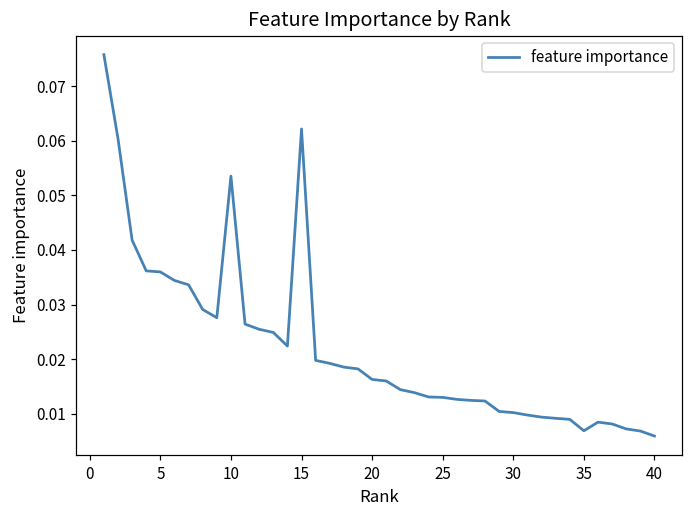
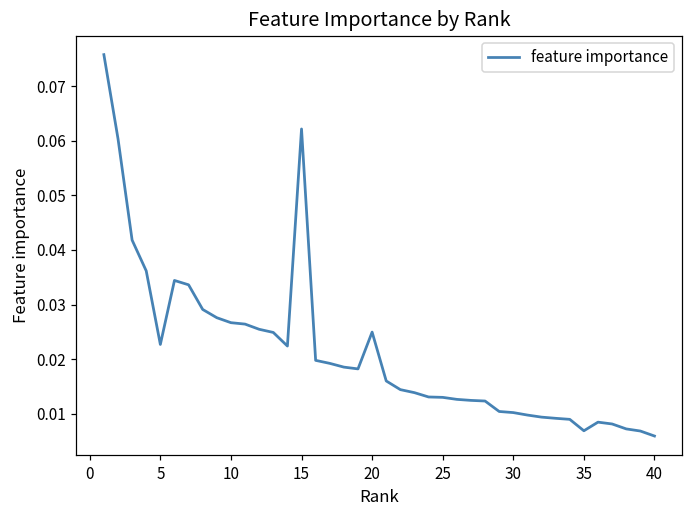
5: 0.036 -> 0.023
10: 0.054 -> 0.027
20: 0.016 -> 0.025
